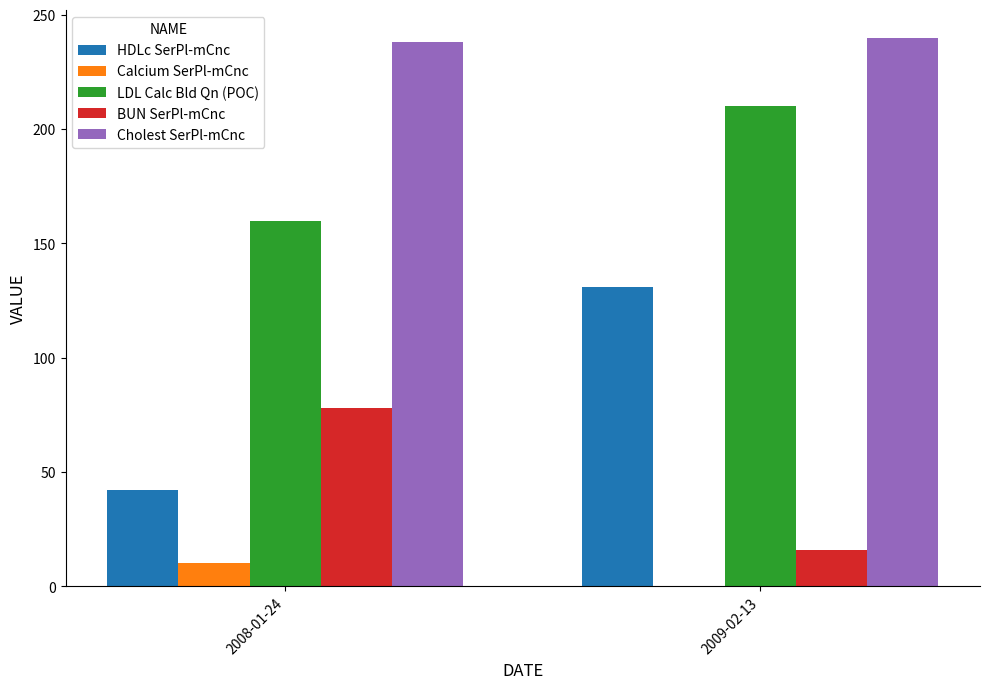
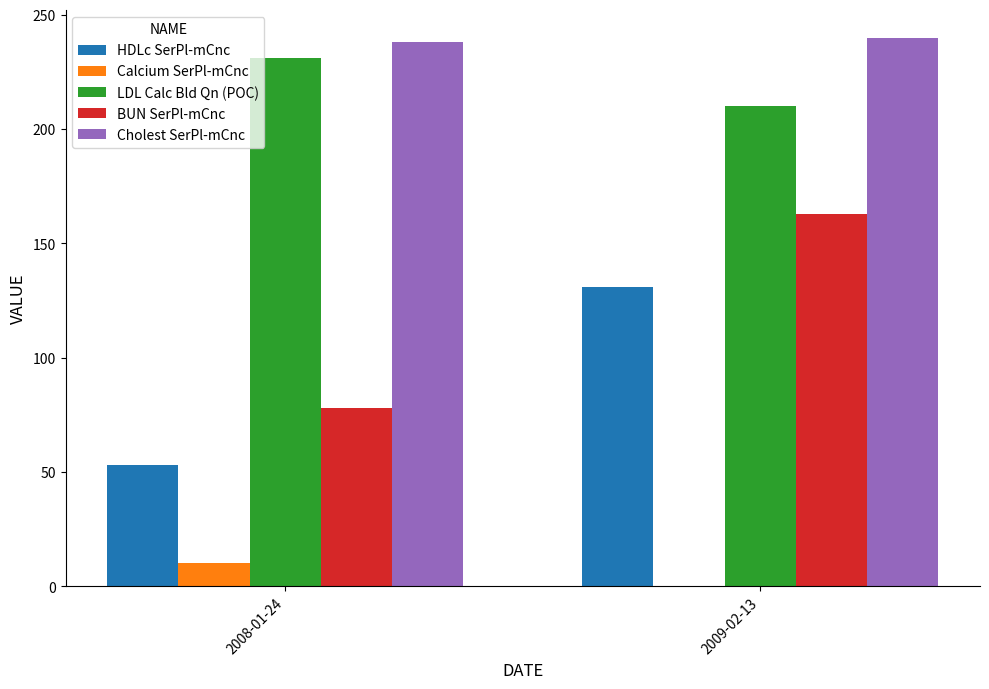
HDLc SerPl-mCnc, 2008-01-24: 42 -> 53
LDL Calc Bld Qn (POC), 2008-01-24: 160 -> 231
BUN SerPl-mCnc, 2009-02-13: 16 -> 163
